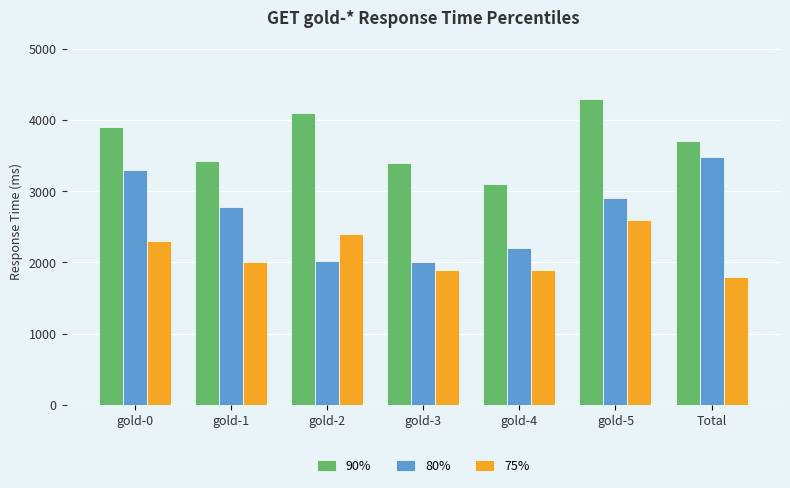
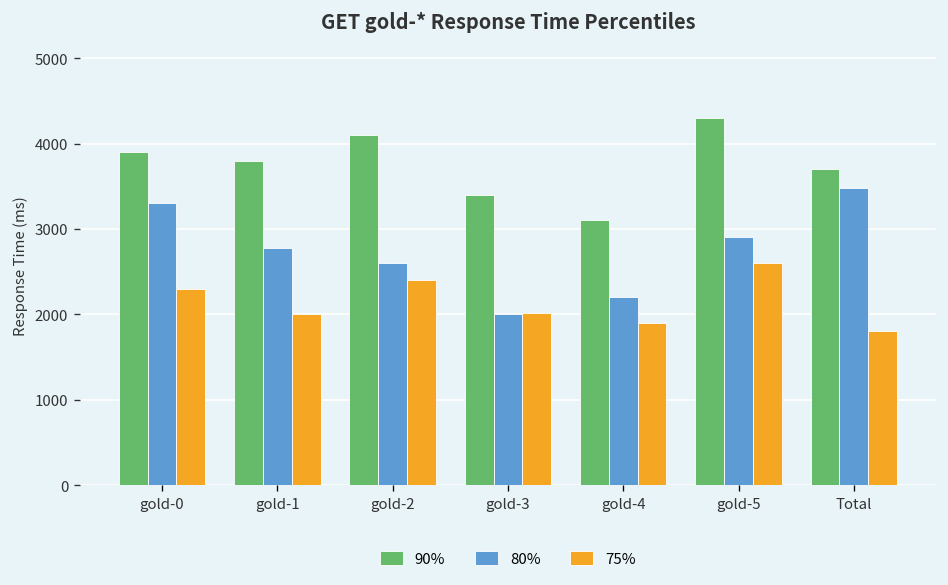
90%, gold-1: 3400 -> 3800
80%, gold-2: 2000 -> 2600
75%, gold-3: 1900 -> 2000
